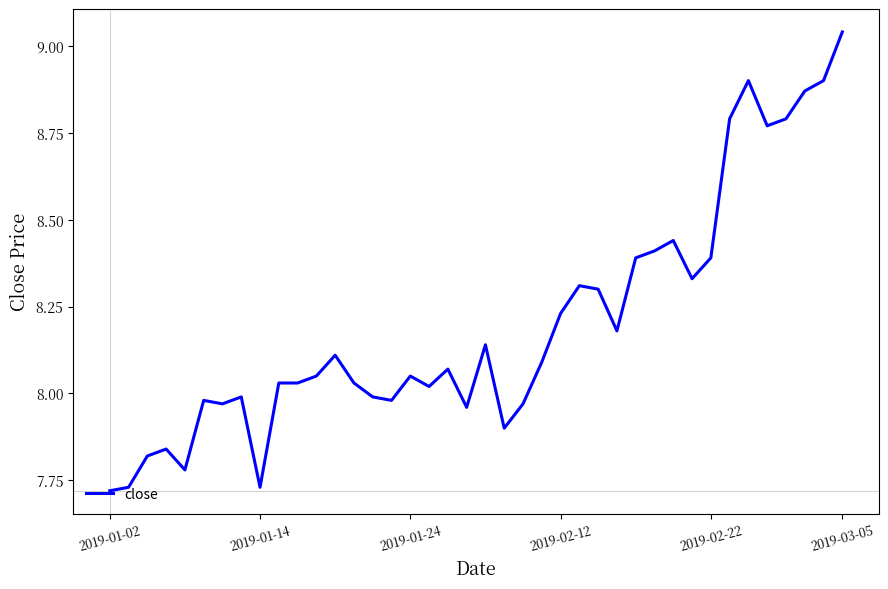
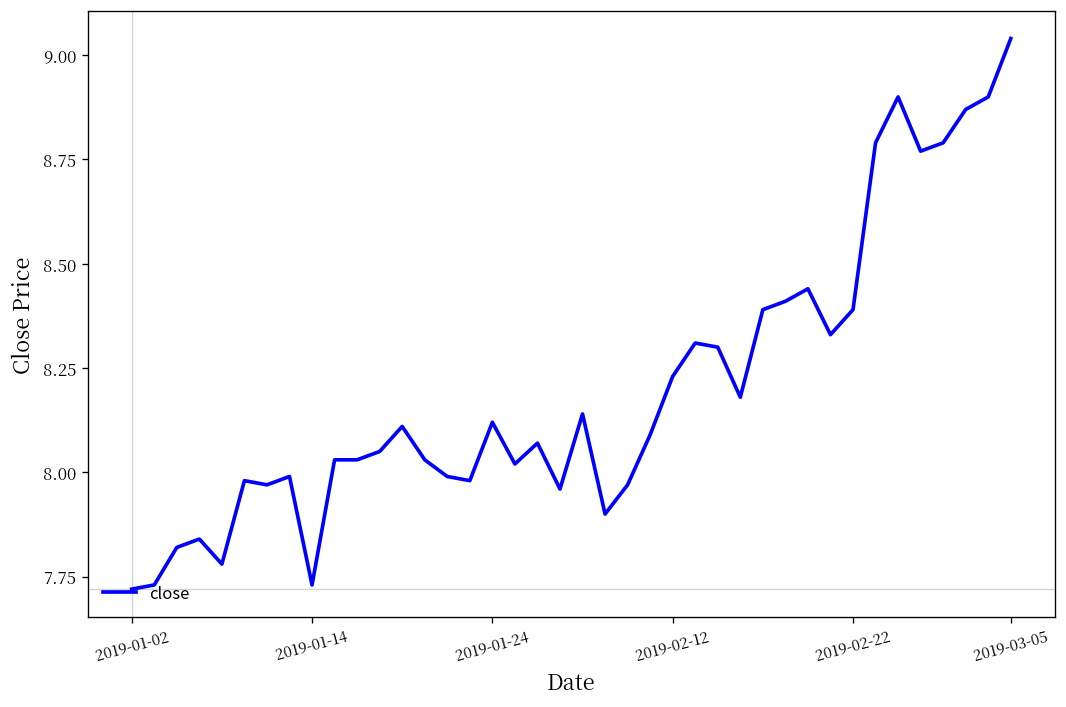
2019-01-24: 8.05 -> 8.12
